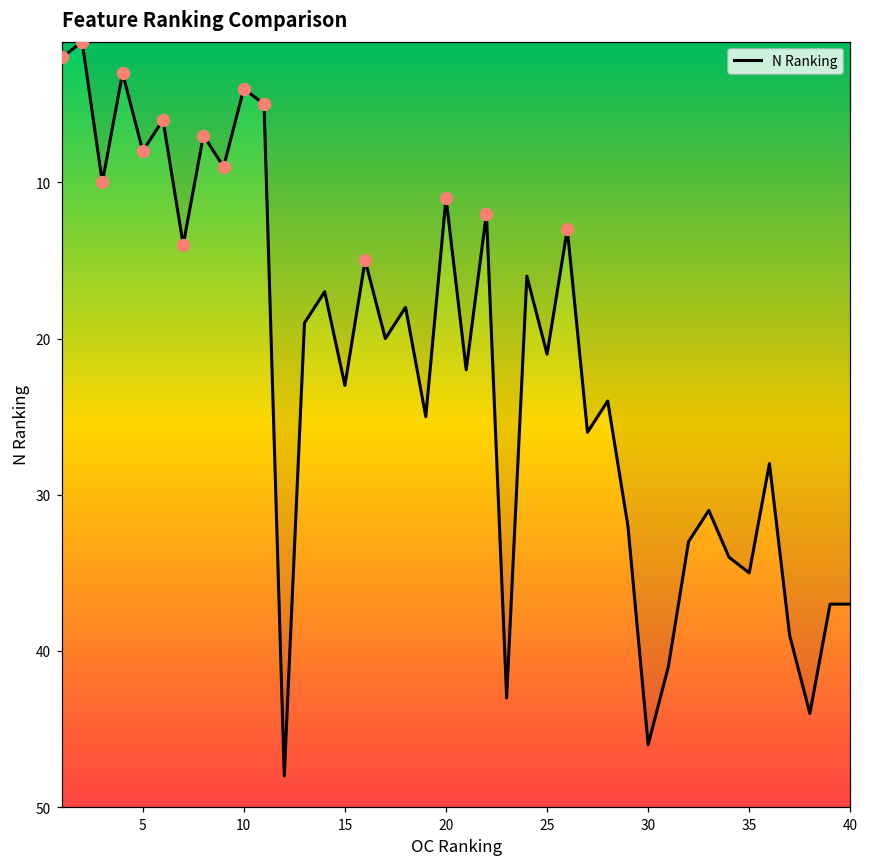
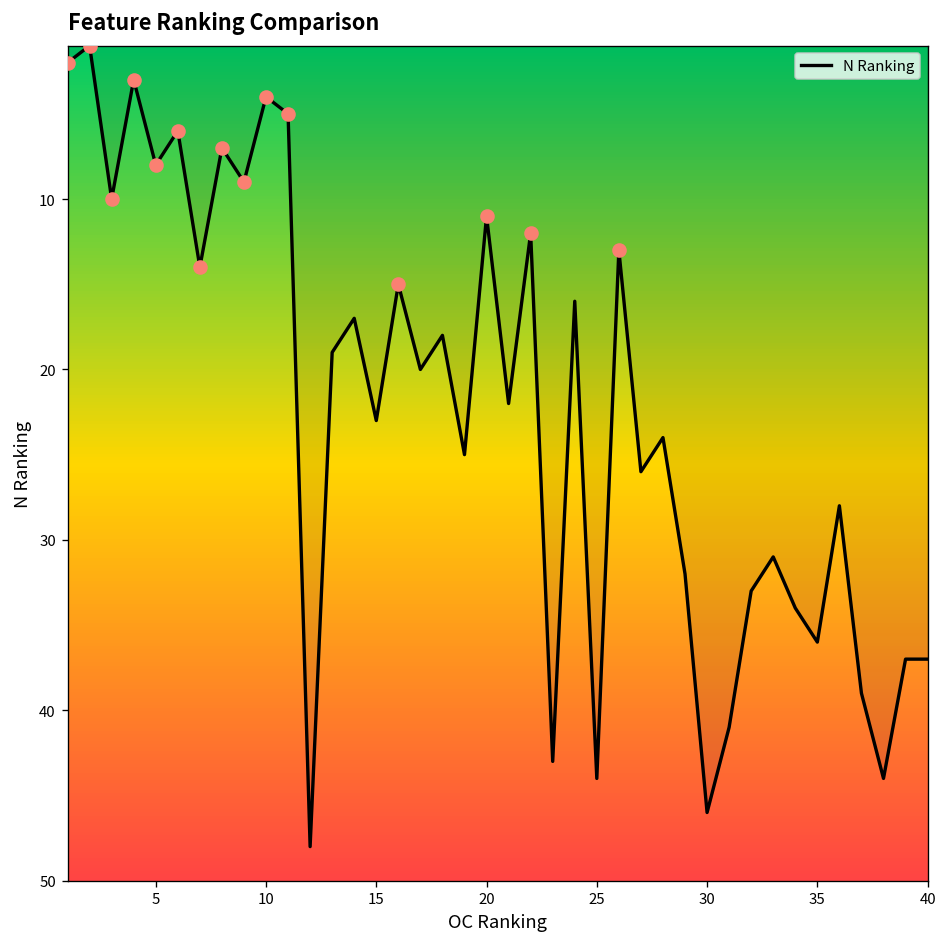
N Ranking, 25: 21 -> 44
N Ranking, 35: 35 -> 36
